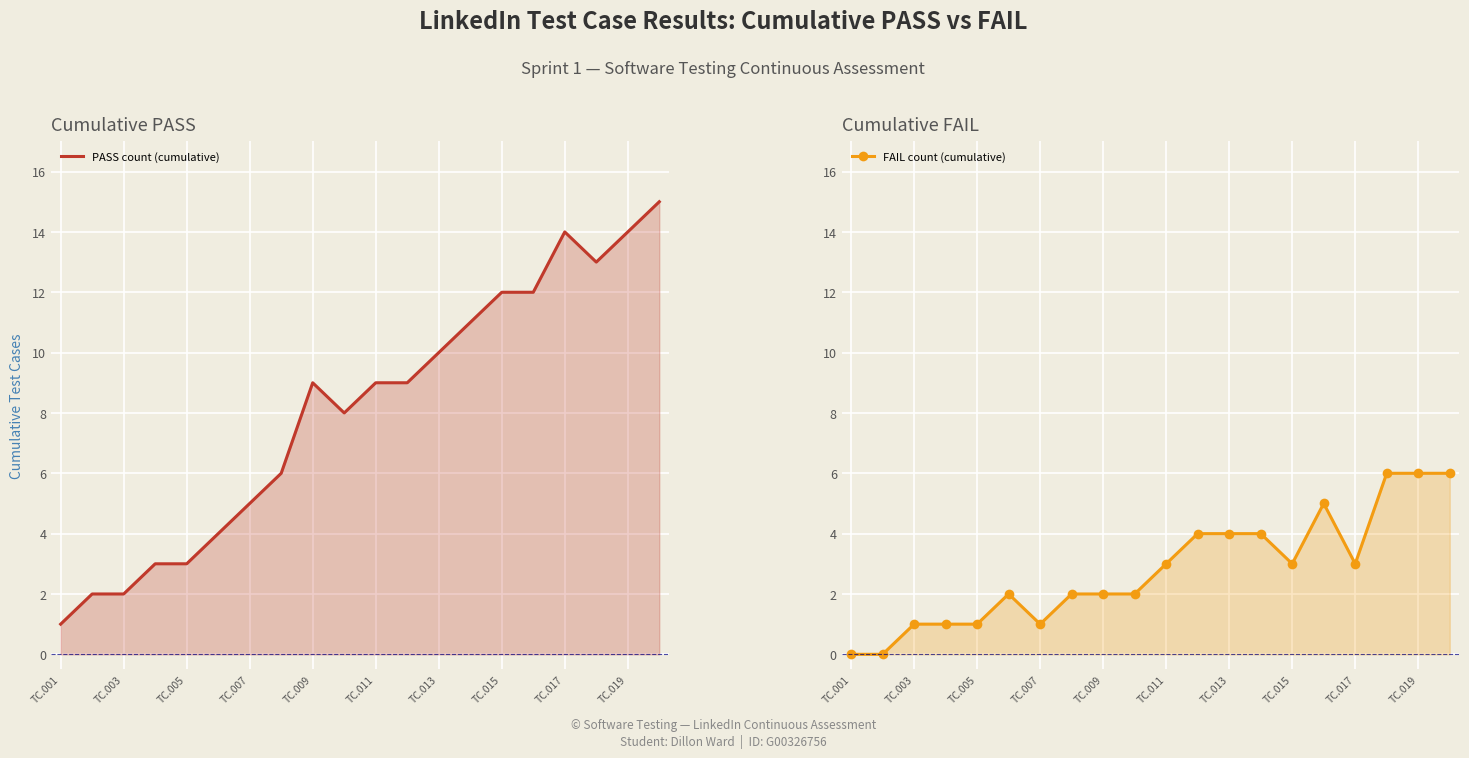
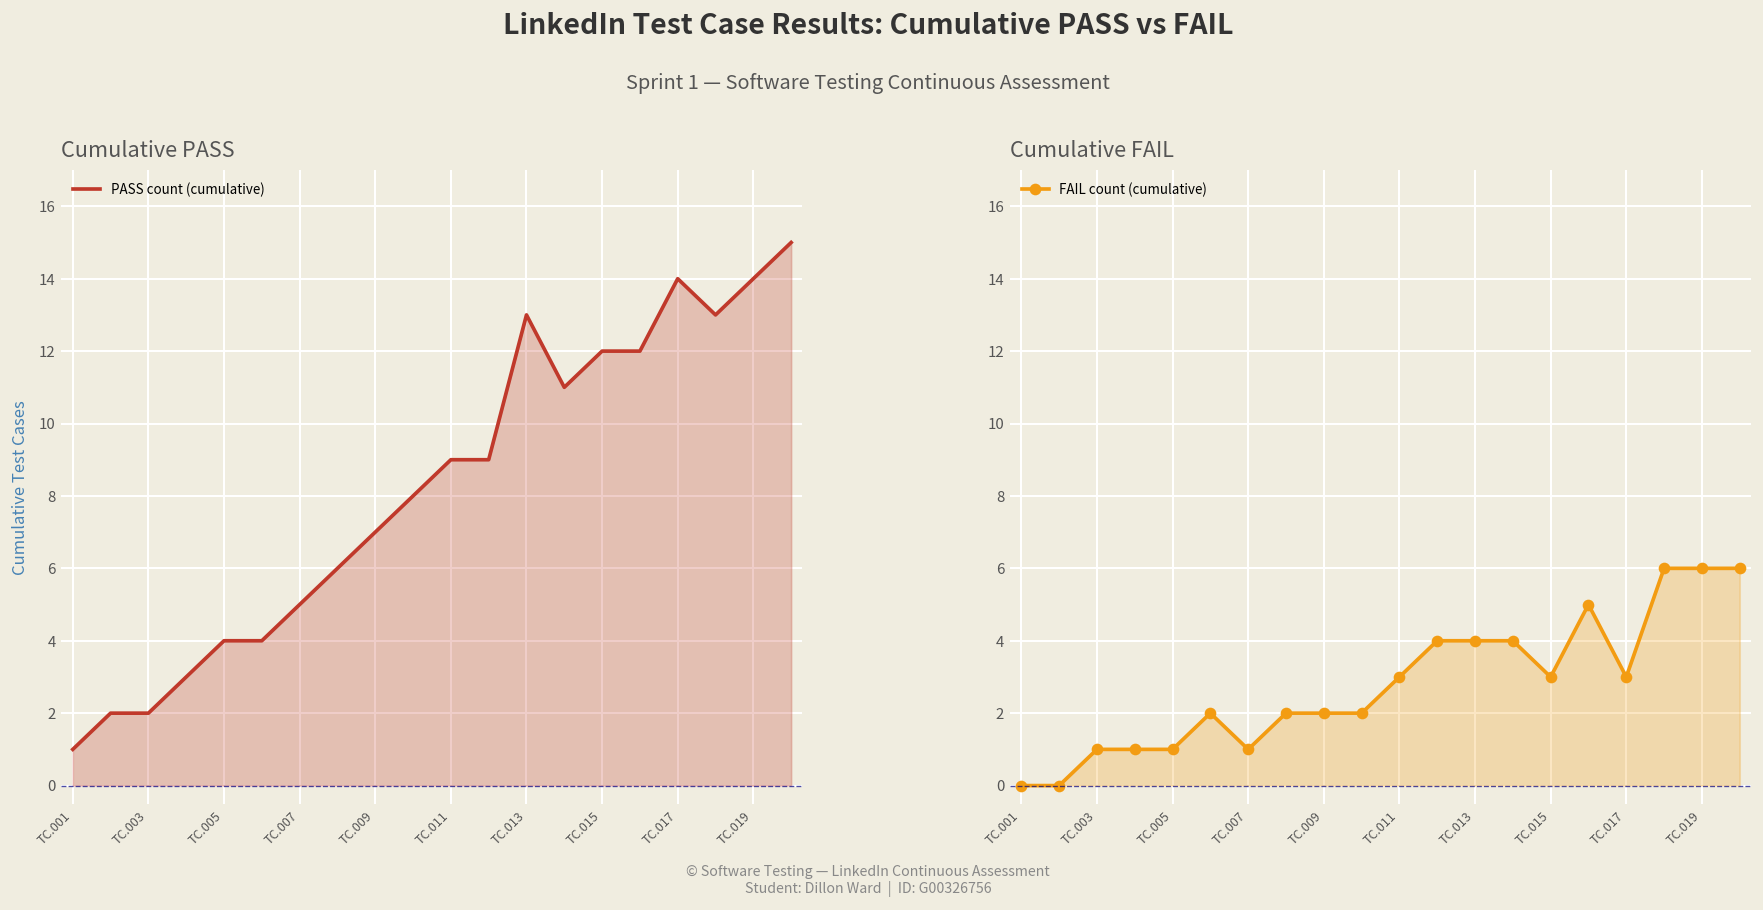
Cumulative PASS, TC.005: 3 -> 4
Cumulative PASS, TC.009: 9 -> 7
Cumulative PASS, TC.013: 10 -> 13
